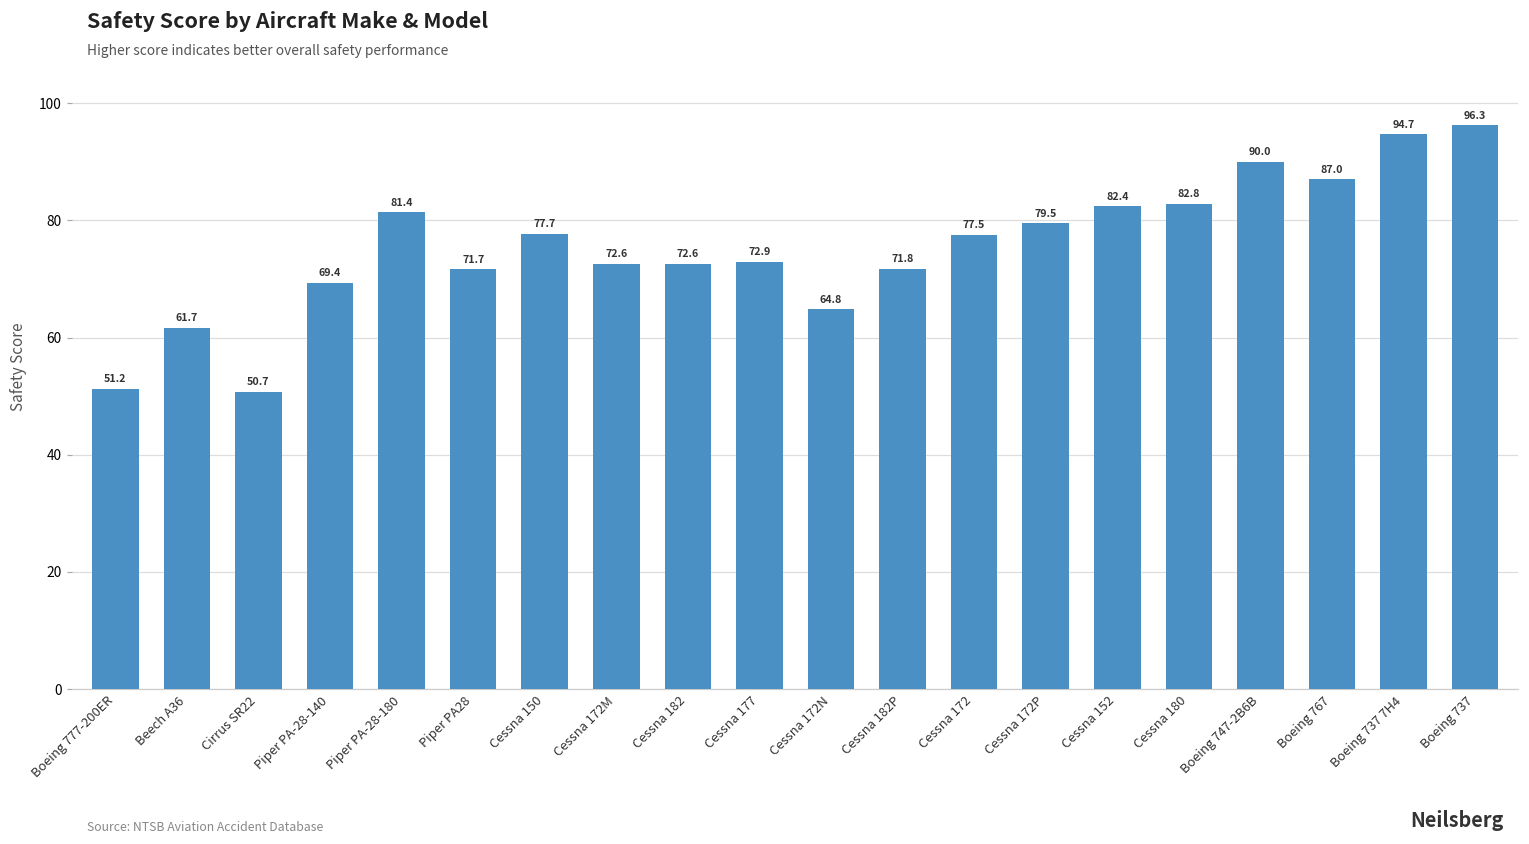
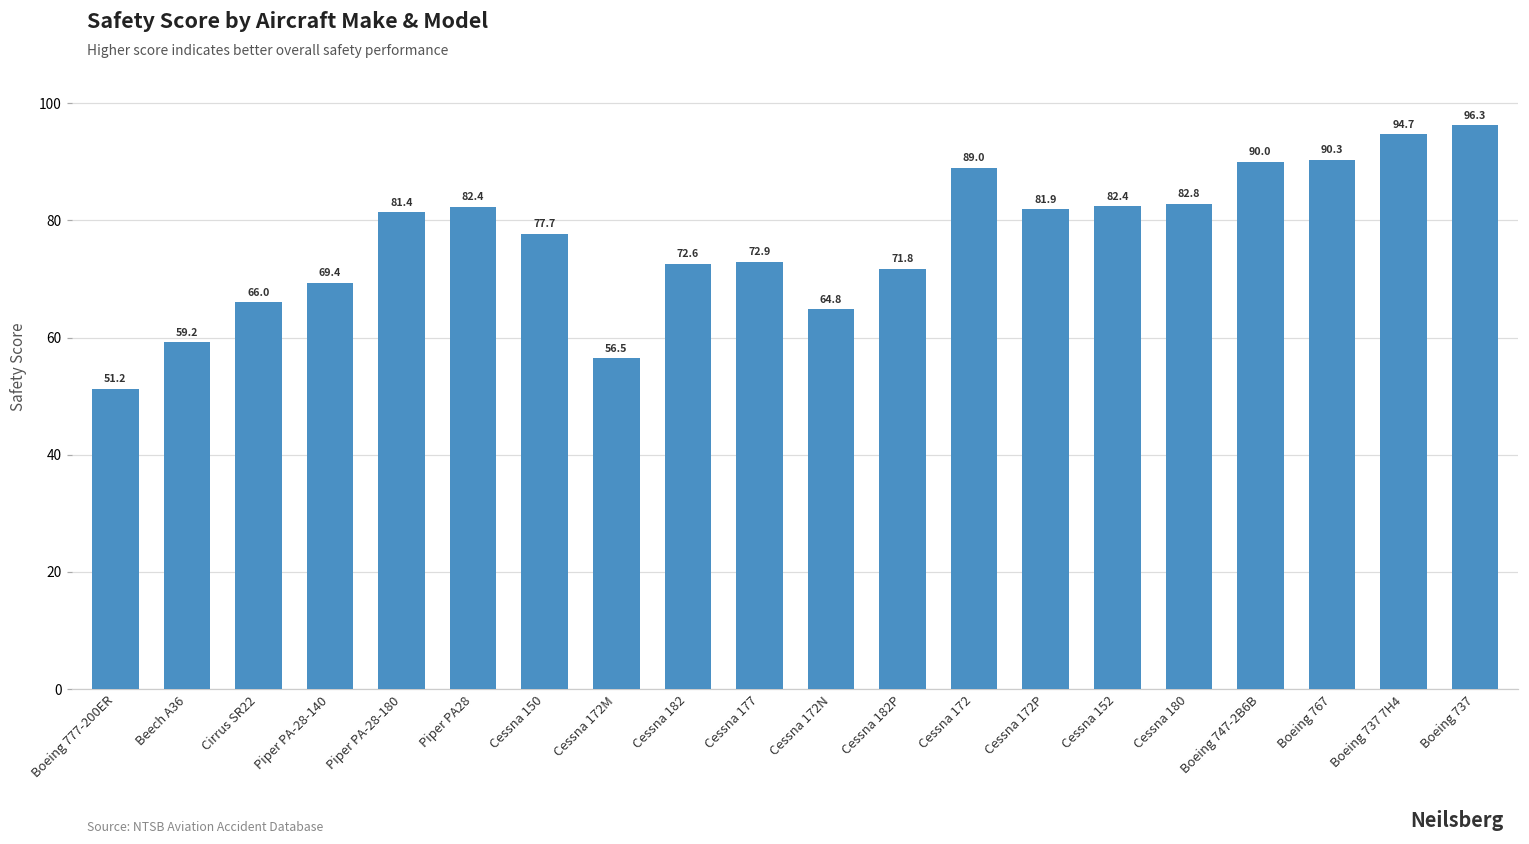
Beech A36: 61.7 -> 59.2
Cirrus SR22: 50.7 -> 66.0
Piper PA28: 71.7 -> 82.4
Cessna 172M: 72.6 -> 56.5
Cessna 172: 77.5 -> 89.0
Cessna 172P: 79.5 -> 81.9
Boeing 767: 87.0 -> 90.3
